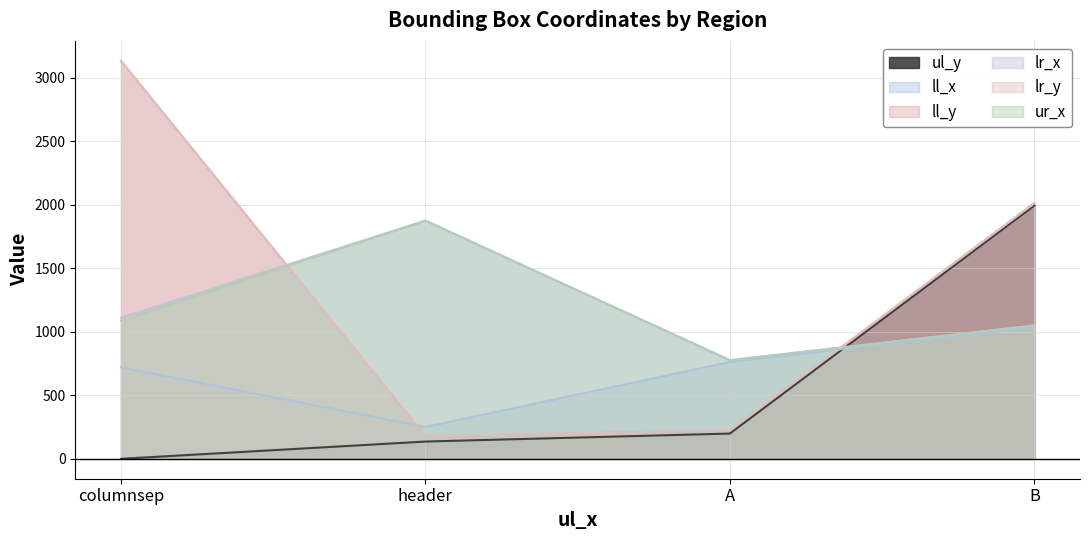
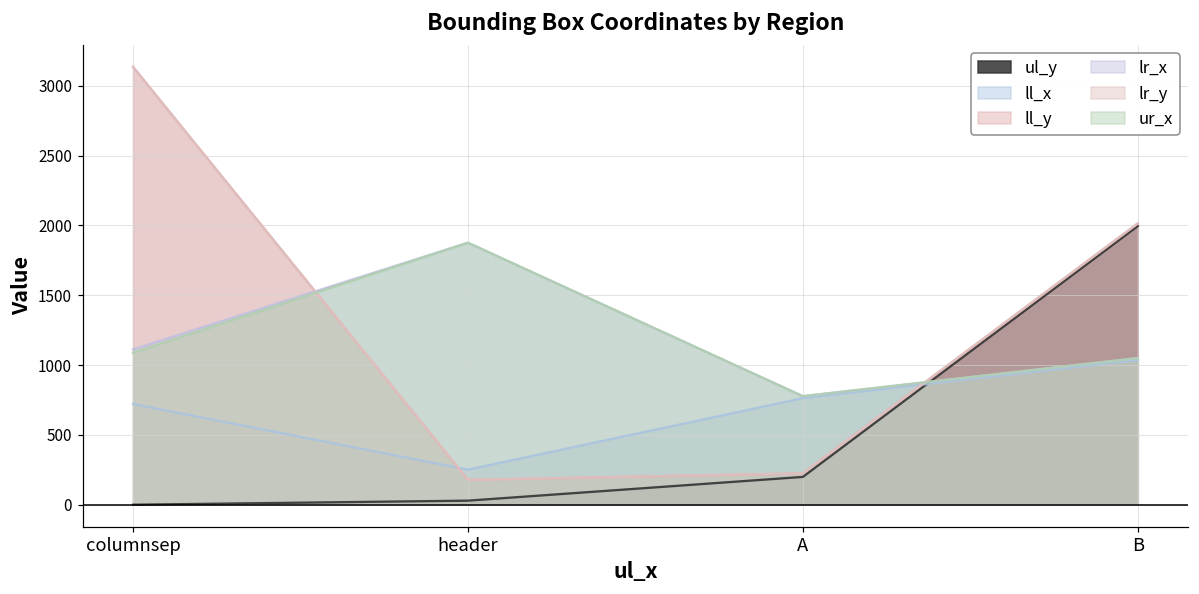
ul_y, header: 140 -> 30
